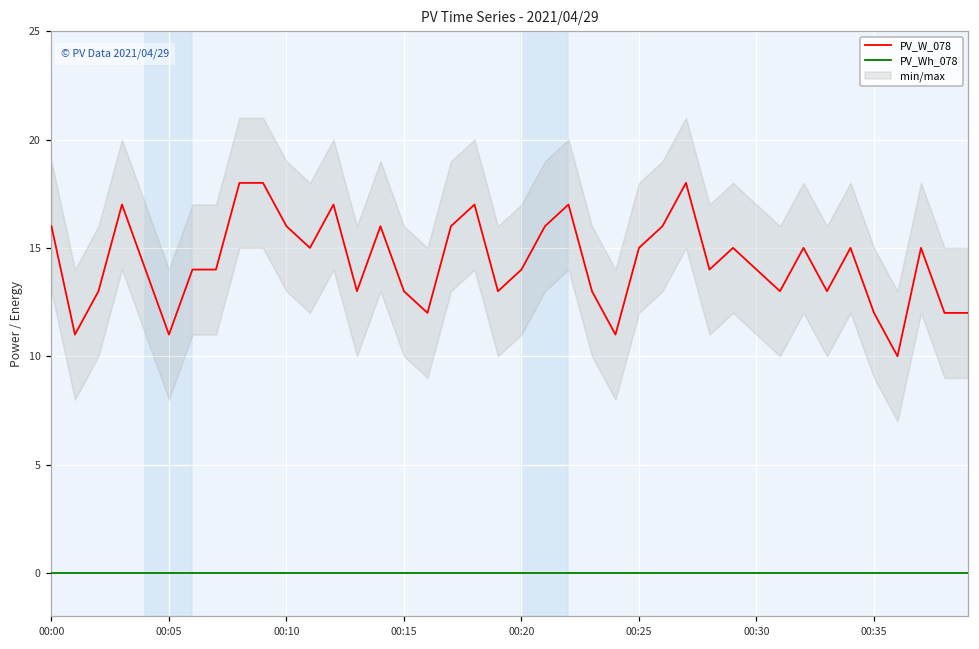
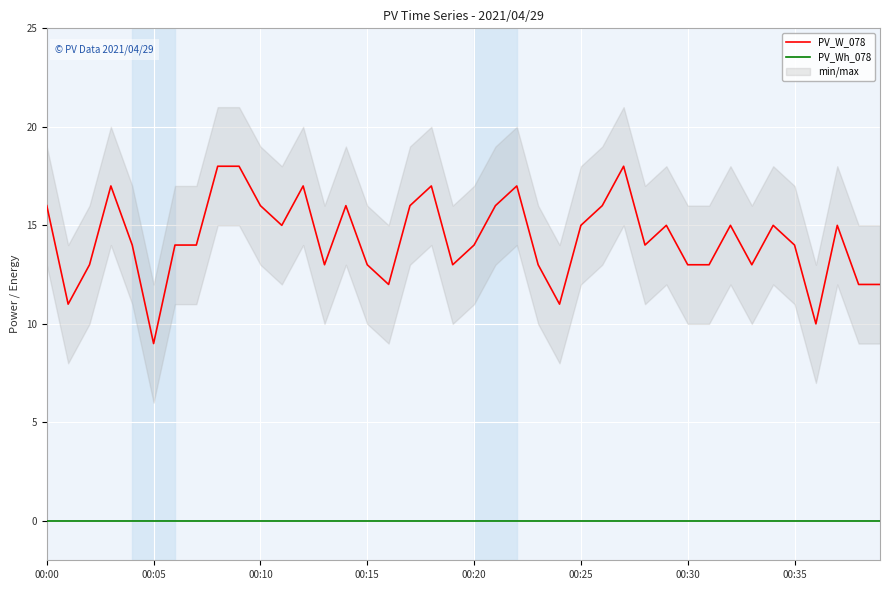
PV_W_078, 00:05: 11 -> 9
PV_W_078, 00:30: 14 -> 13
PV_W_078, 00:35: 12 -> 14
